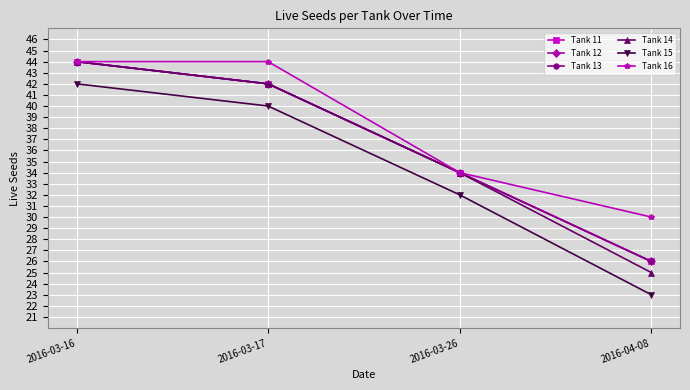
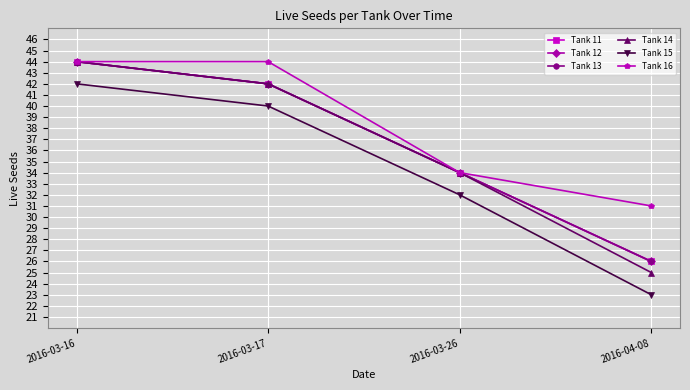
Tank 16, 2016-04-08: 30 -> 31
